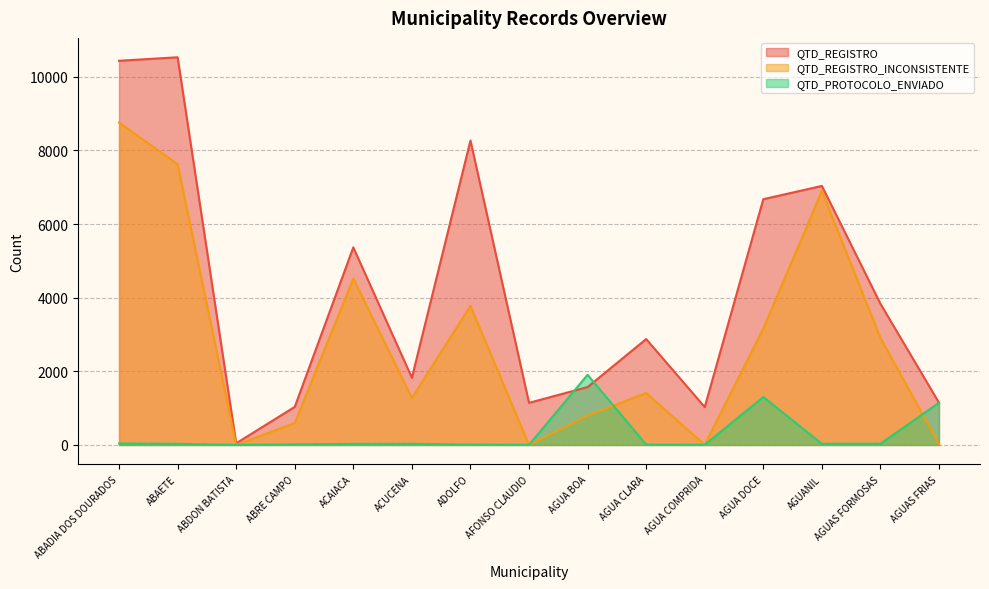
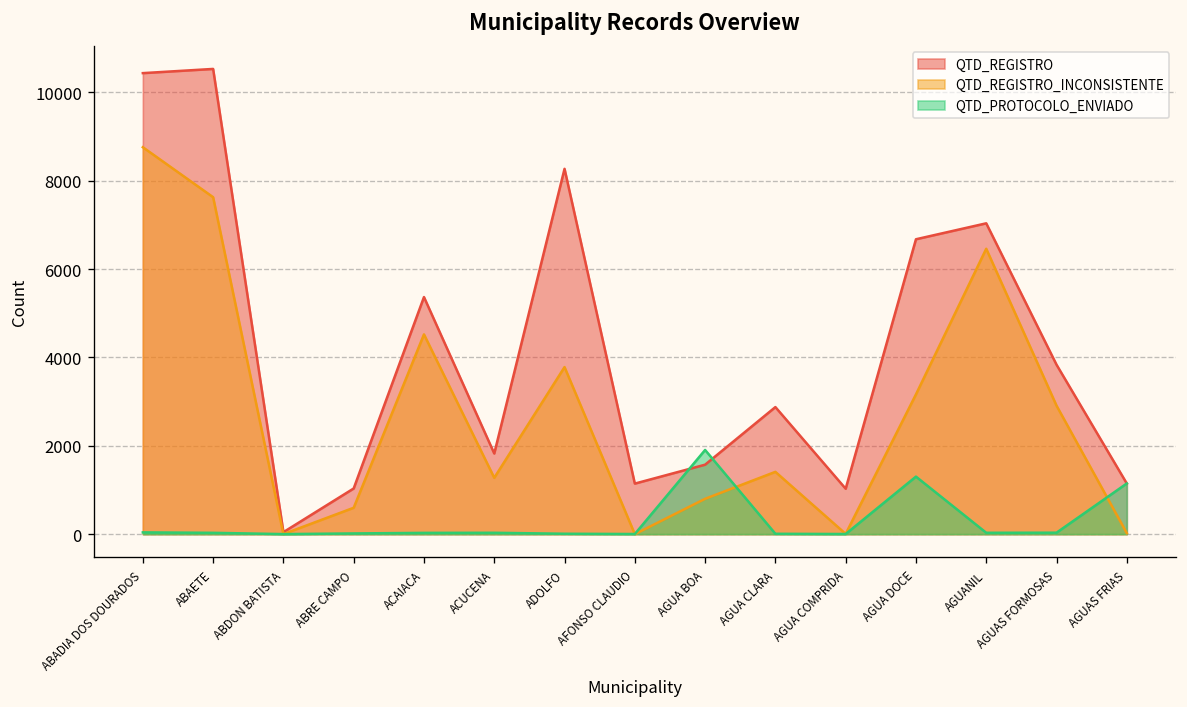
QTD_REGISTRO_INCONSISTENTE, AGUANIL: 6900 -> 6500
